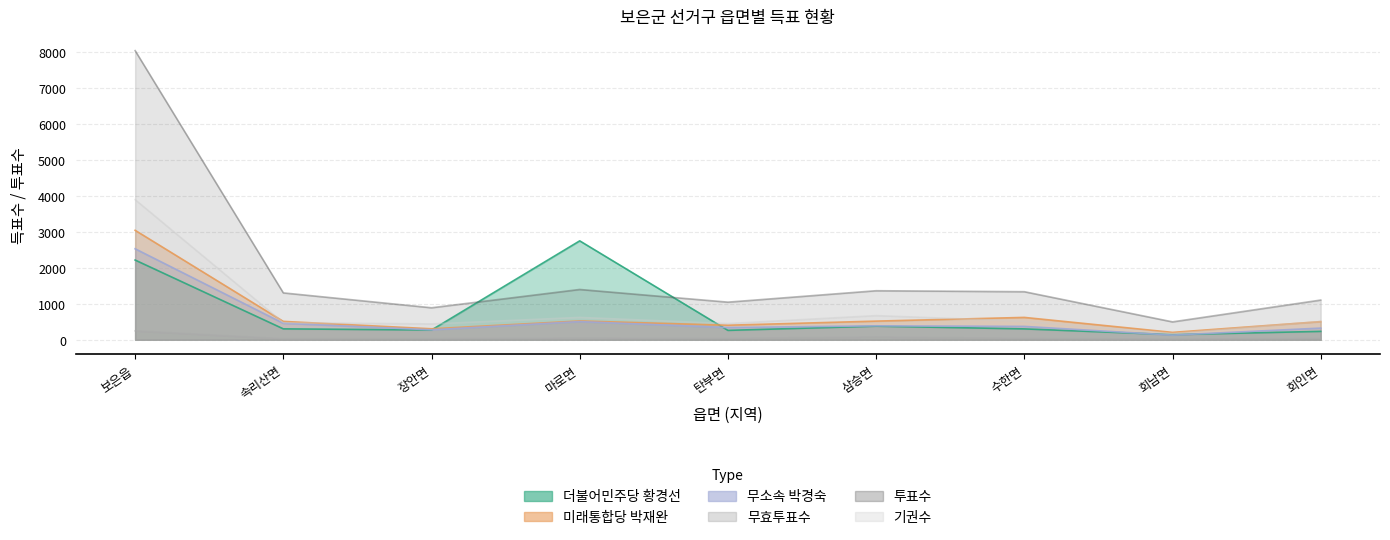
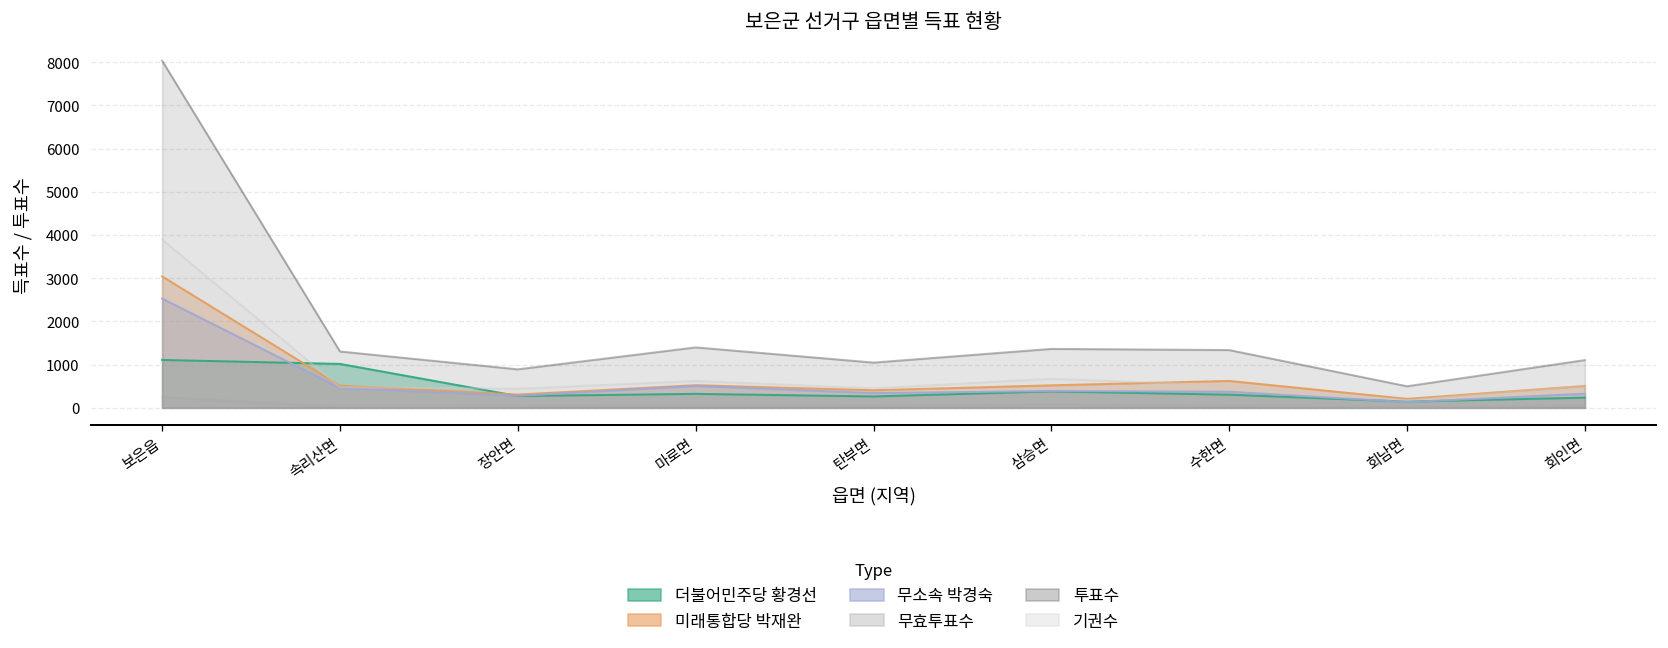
더불어민주당 황경선, 보은읍: 2200 -> 1100
더불어민주당 황경선, 속리산면: 300 -> 1000
더불어민주당 황경선, 마로면: 2700 -> 300
